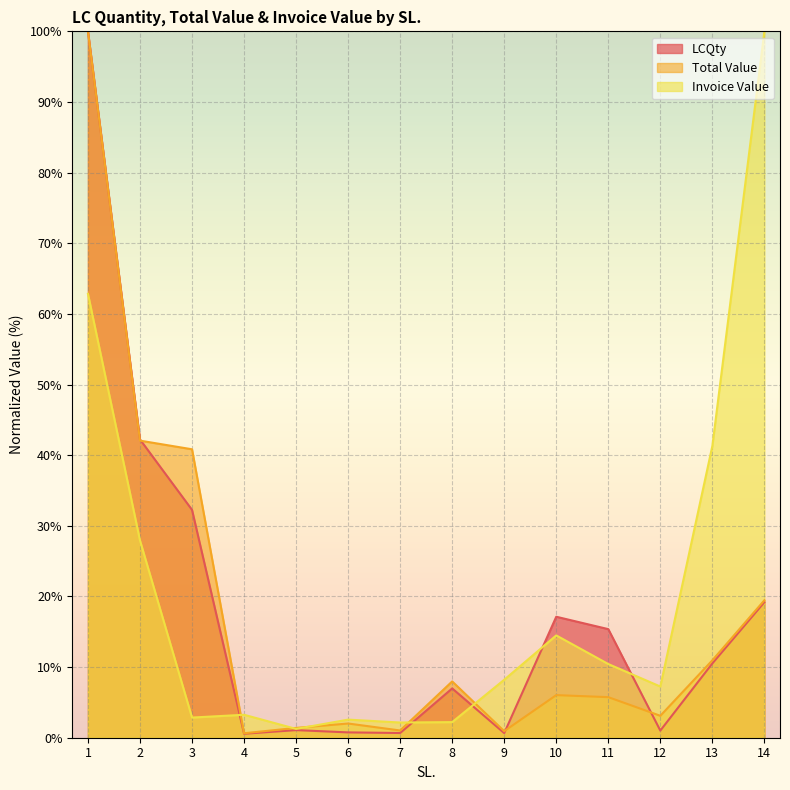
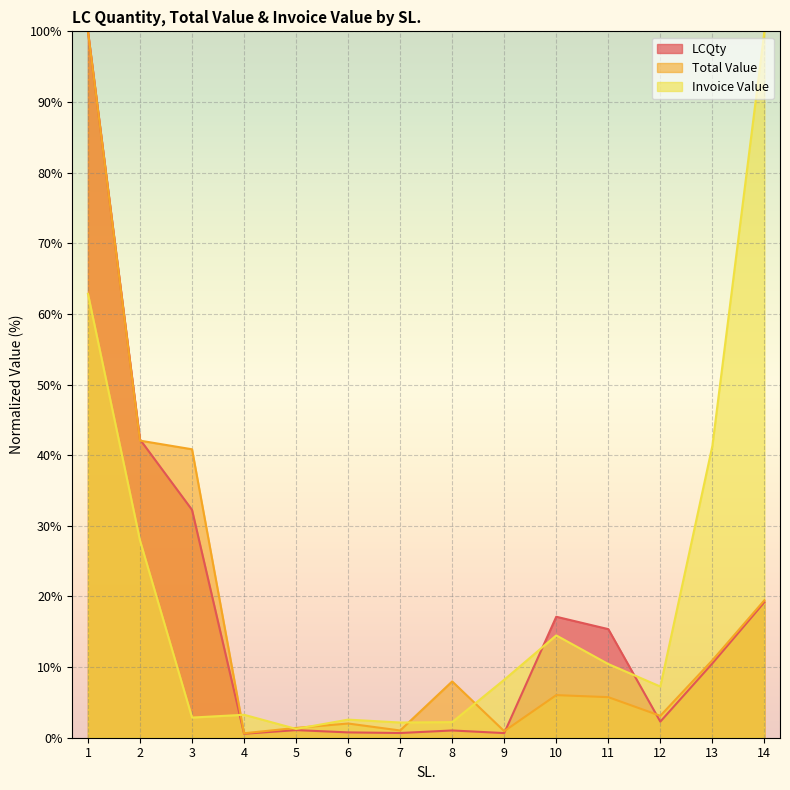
LCQty, 8: 7% -> 1%
LCQty, 12: 1% -> 2%
